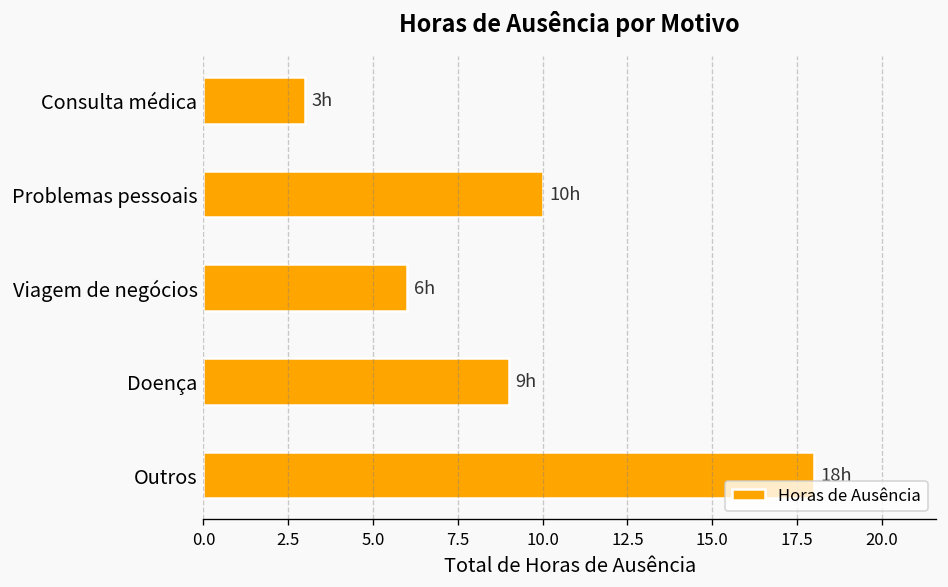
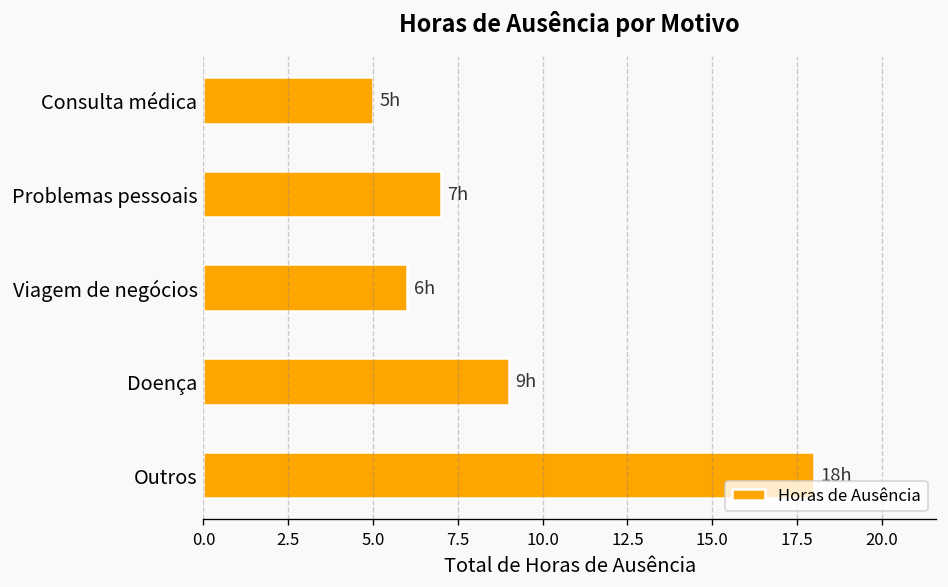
Consulta médica: 3h -> 5h
Problemas pessoais: 10h -> 7h
